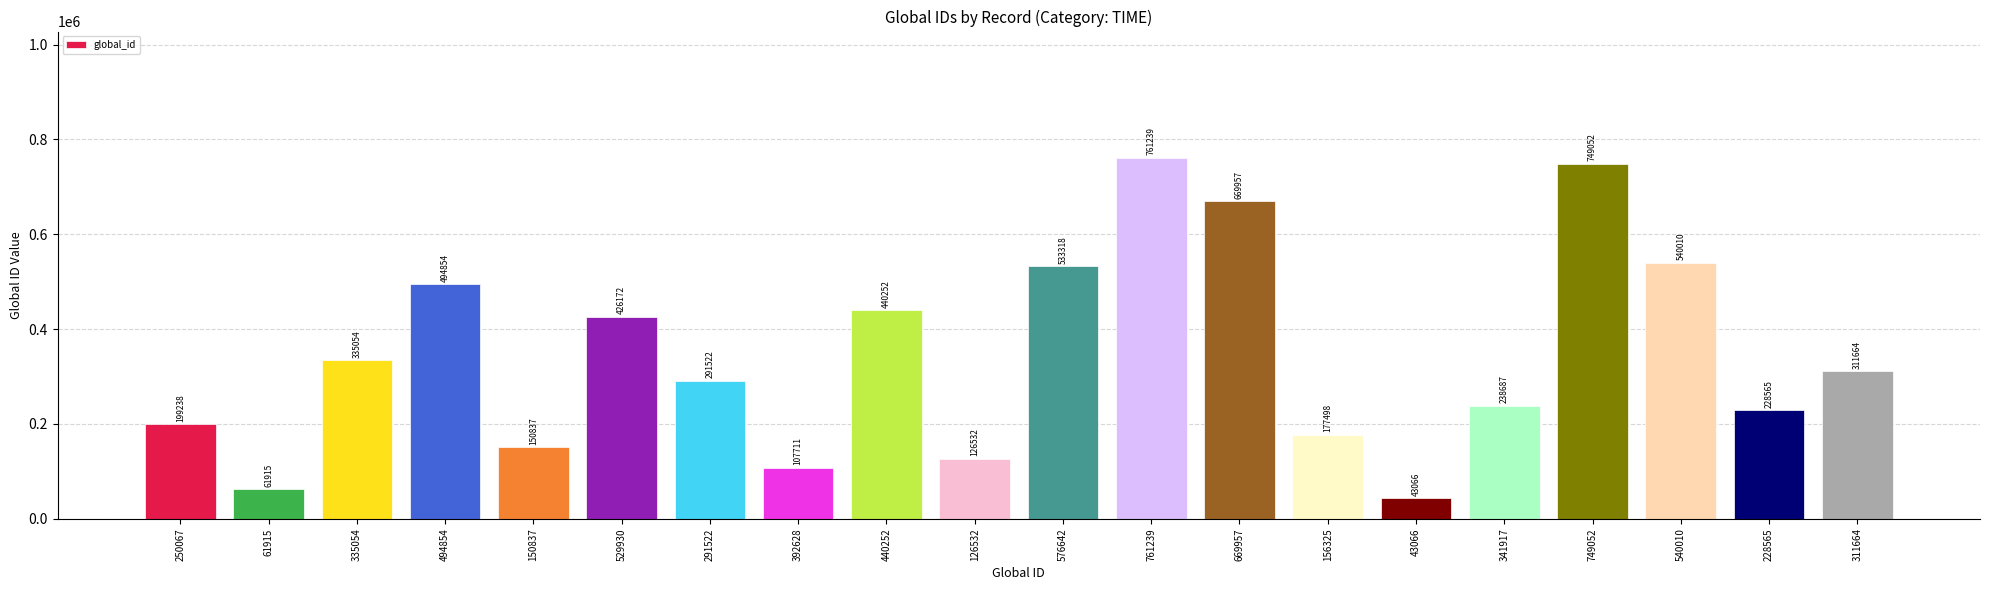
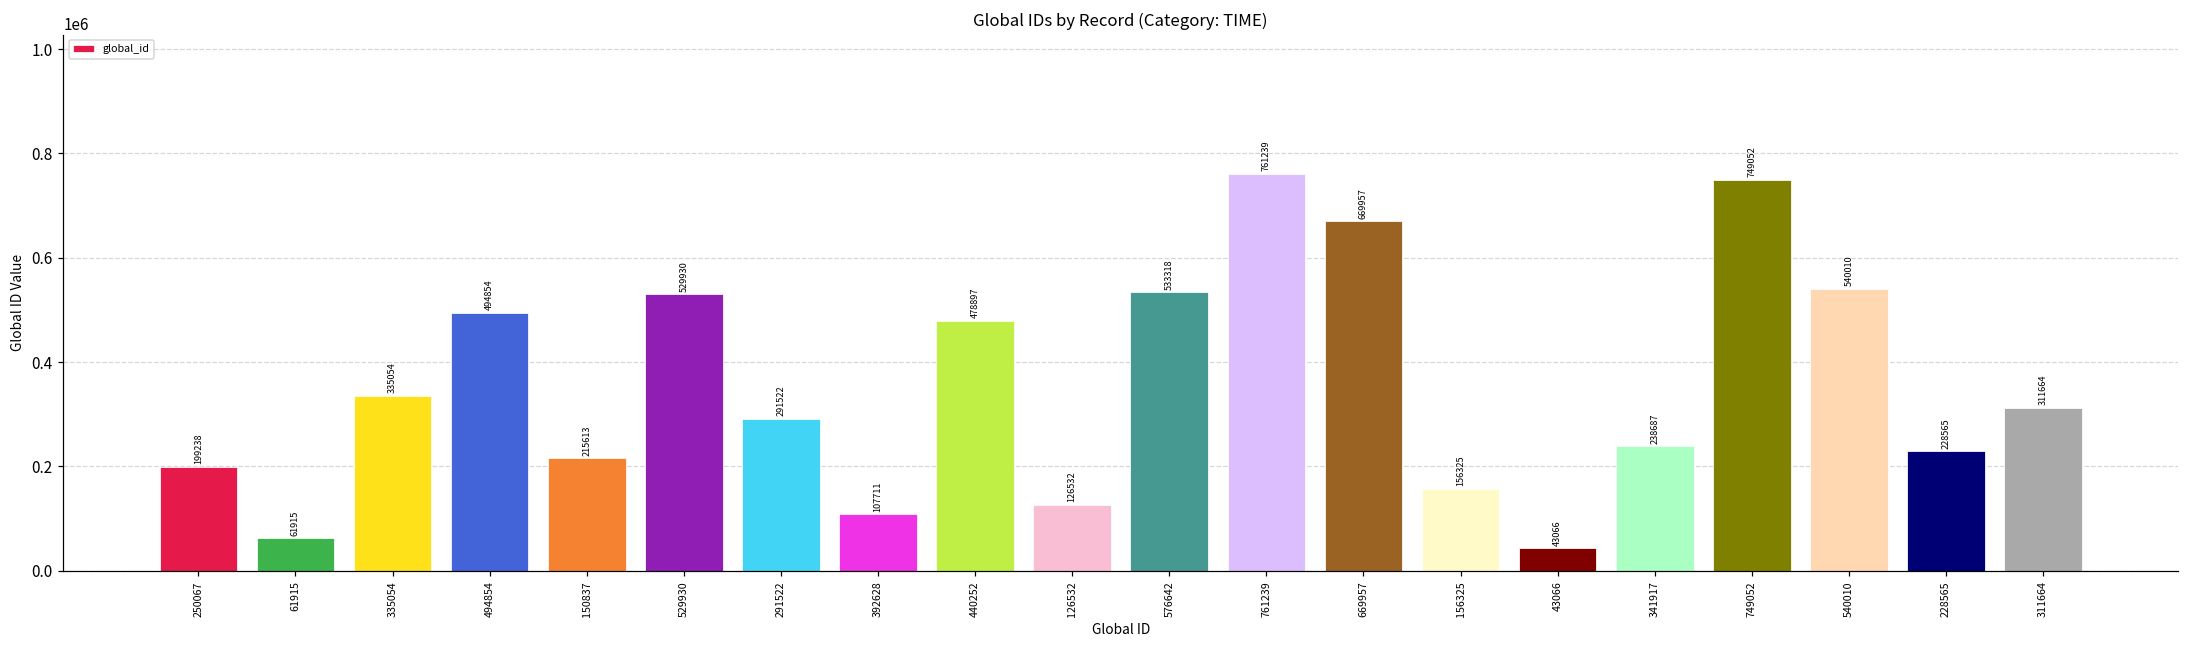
150837: 150837 -> 215613
529930: 426172 -> 529930
440252: 440252 -> 478897
156325: 177498 -> 156325
